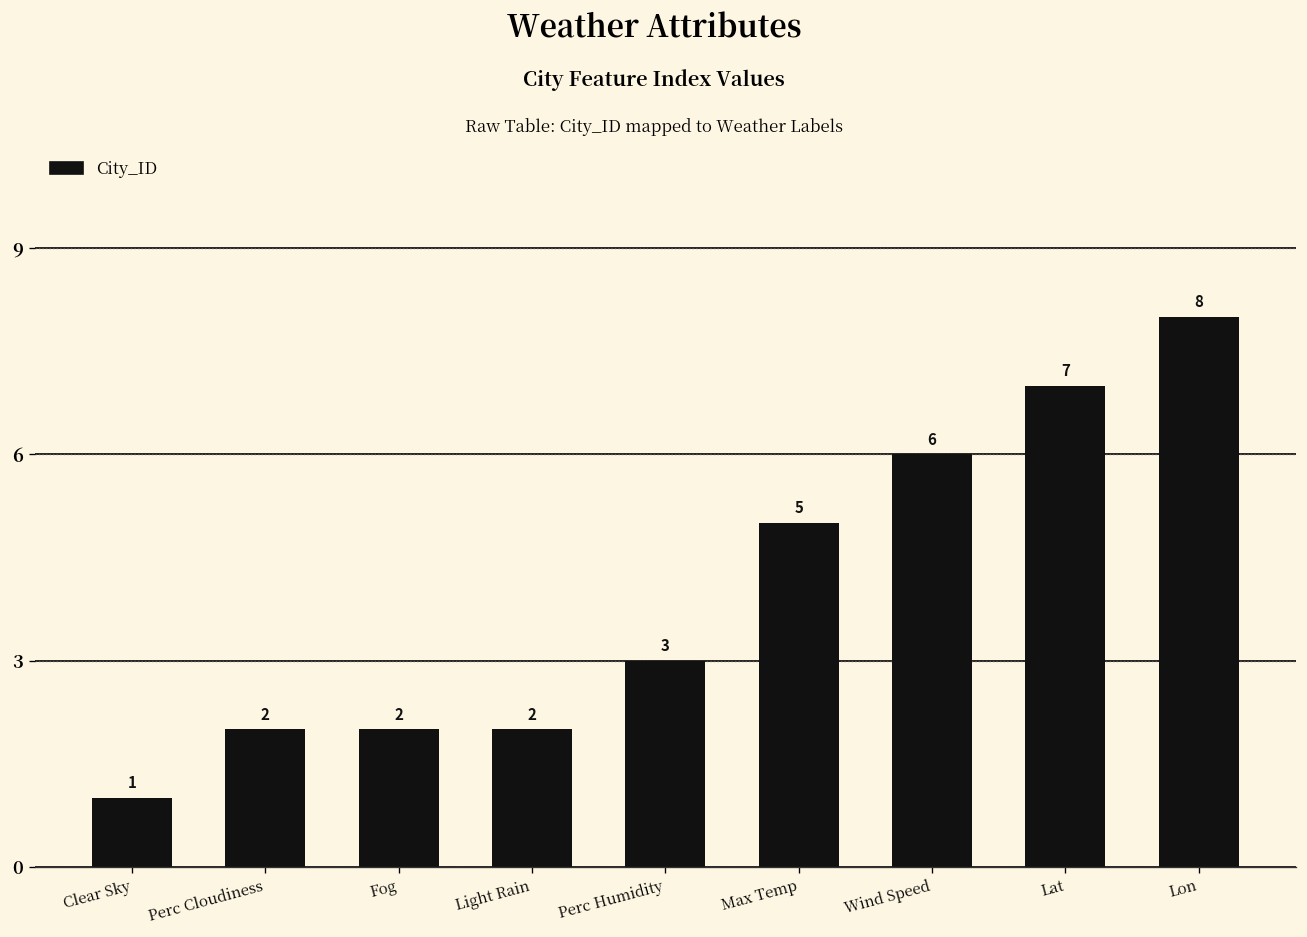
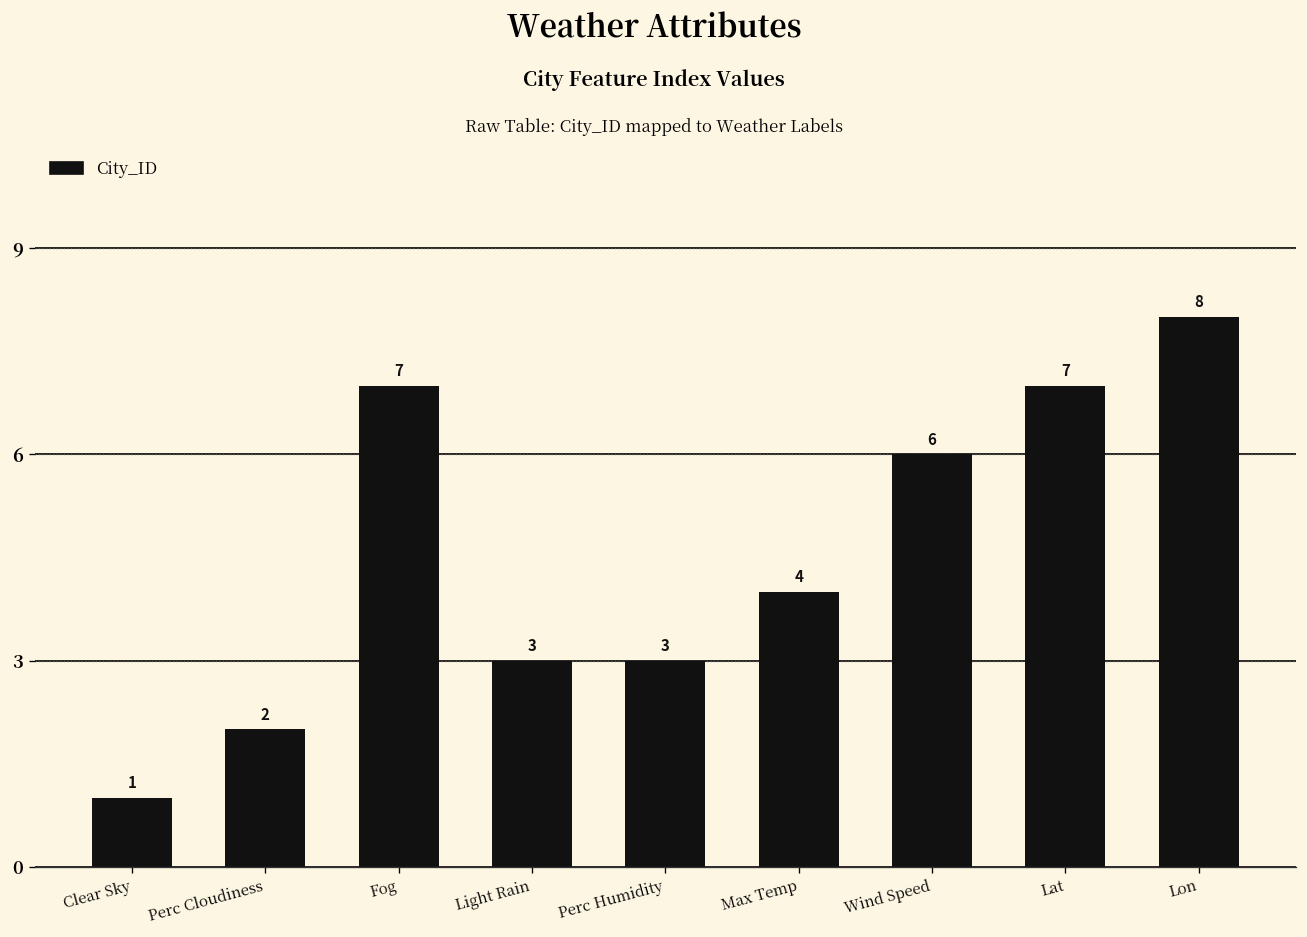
Fog: 2 -> 7
Light Rain: 2 -> 3
Max Temp: 5 -> 4
